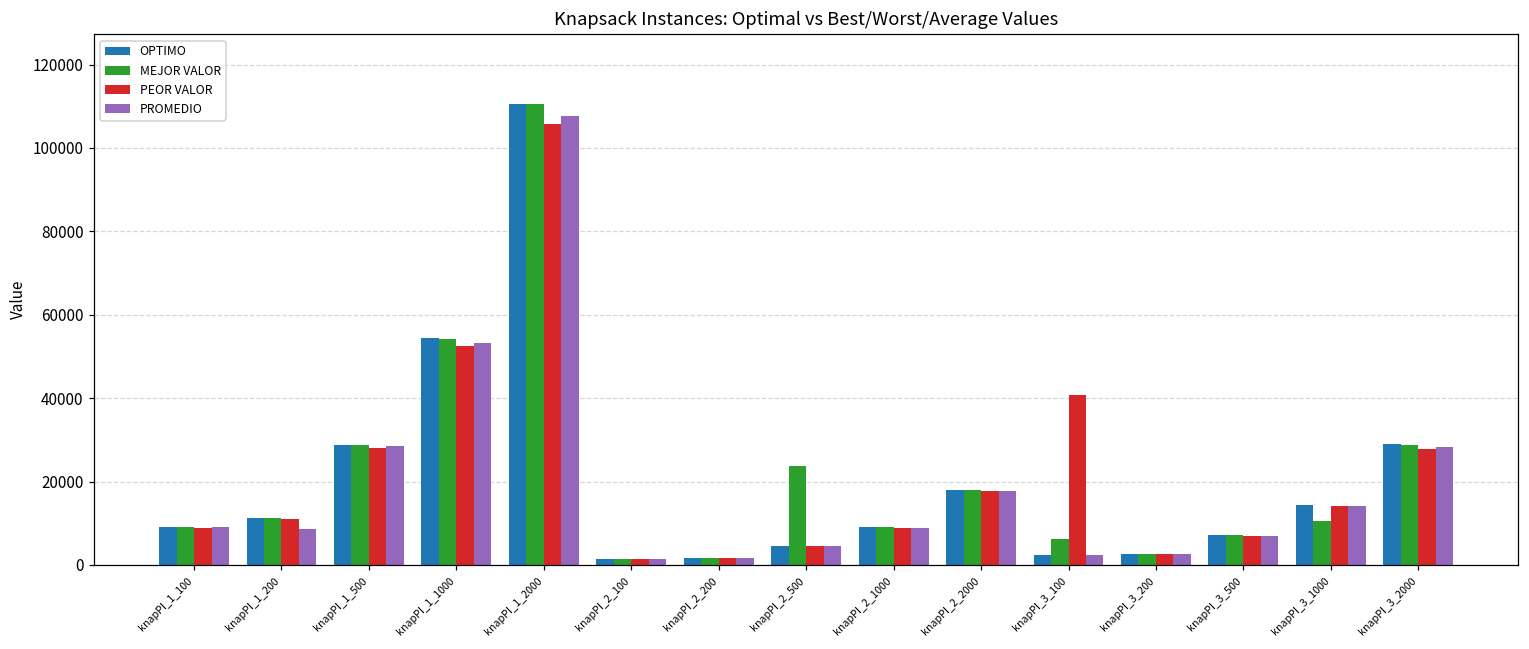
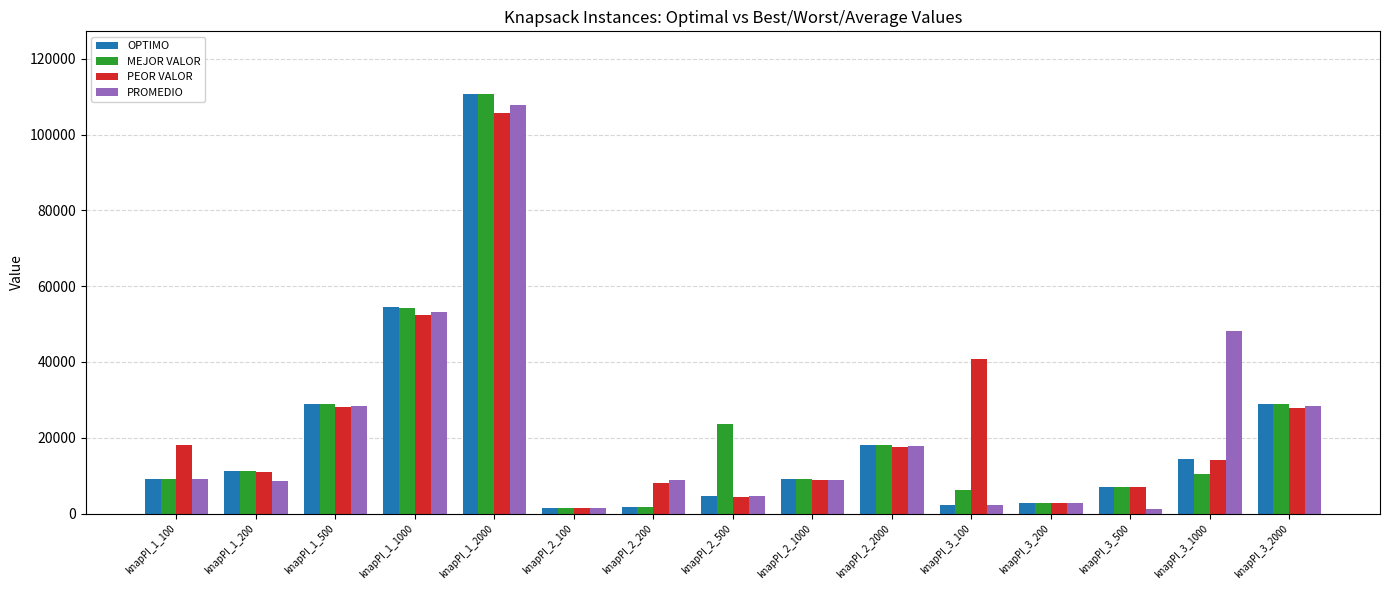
PEOR VALOR, knapPI_1_100: 9000 -> 18000
PEOR VALOR, knapPI_2_200: 2000 -> 8000
PROMEDIO, knapPI_2_200: 2000 -> 9000
PROMEDIO, knapPI_3_500: 7000 -> 1000
PROMEDIO, knapPI_3_1000: 14000 -> 48000
